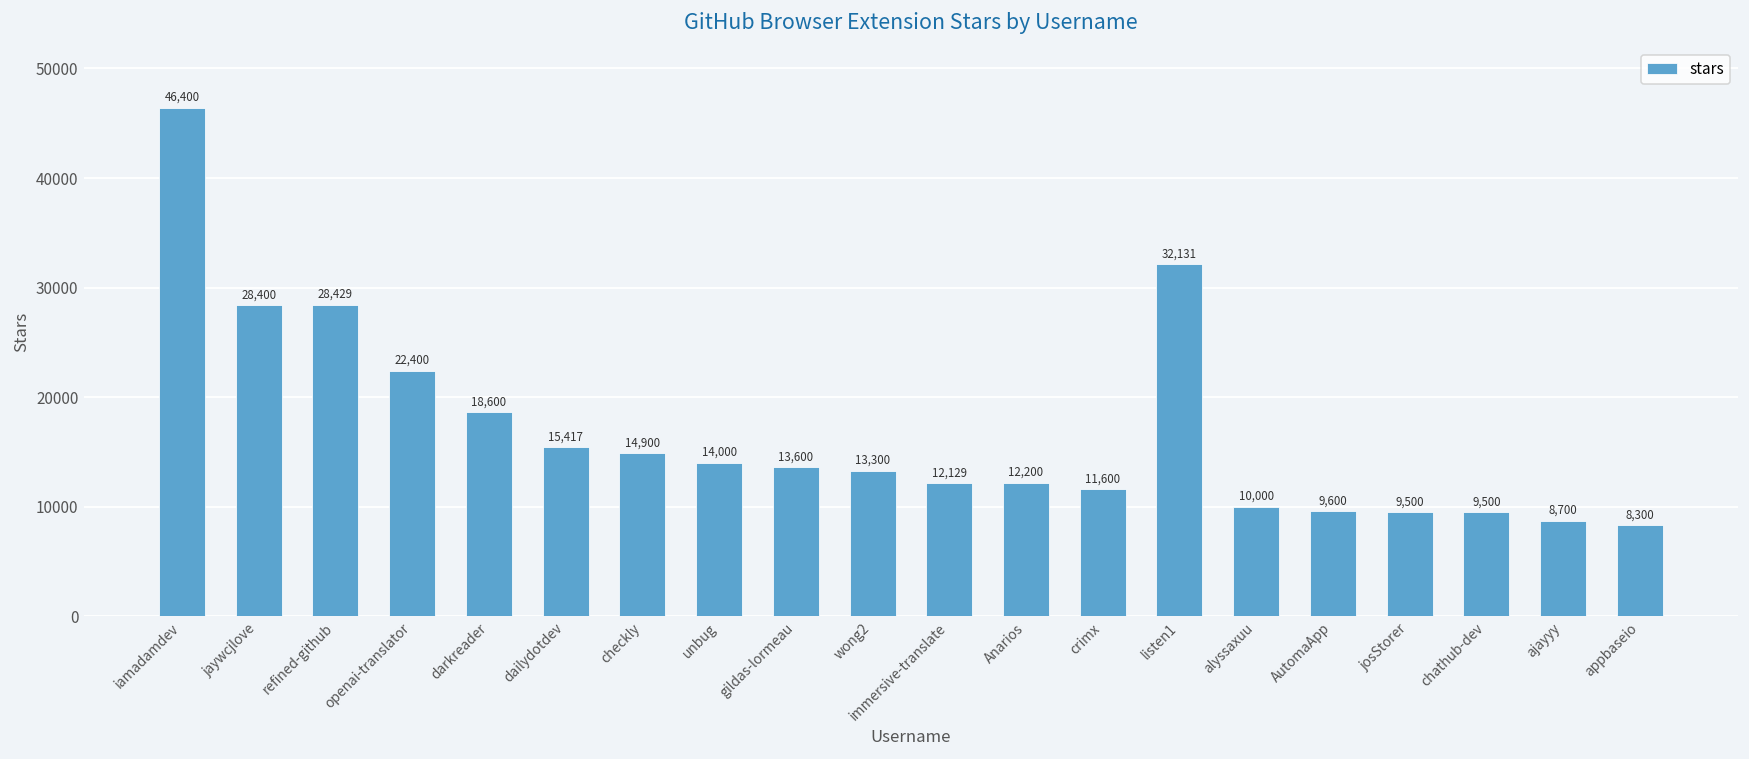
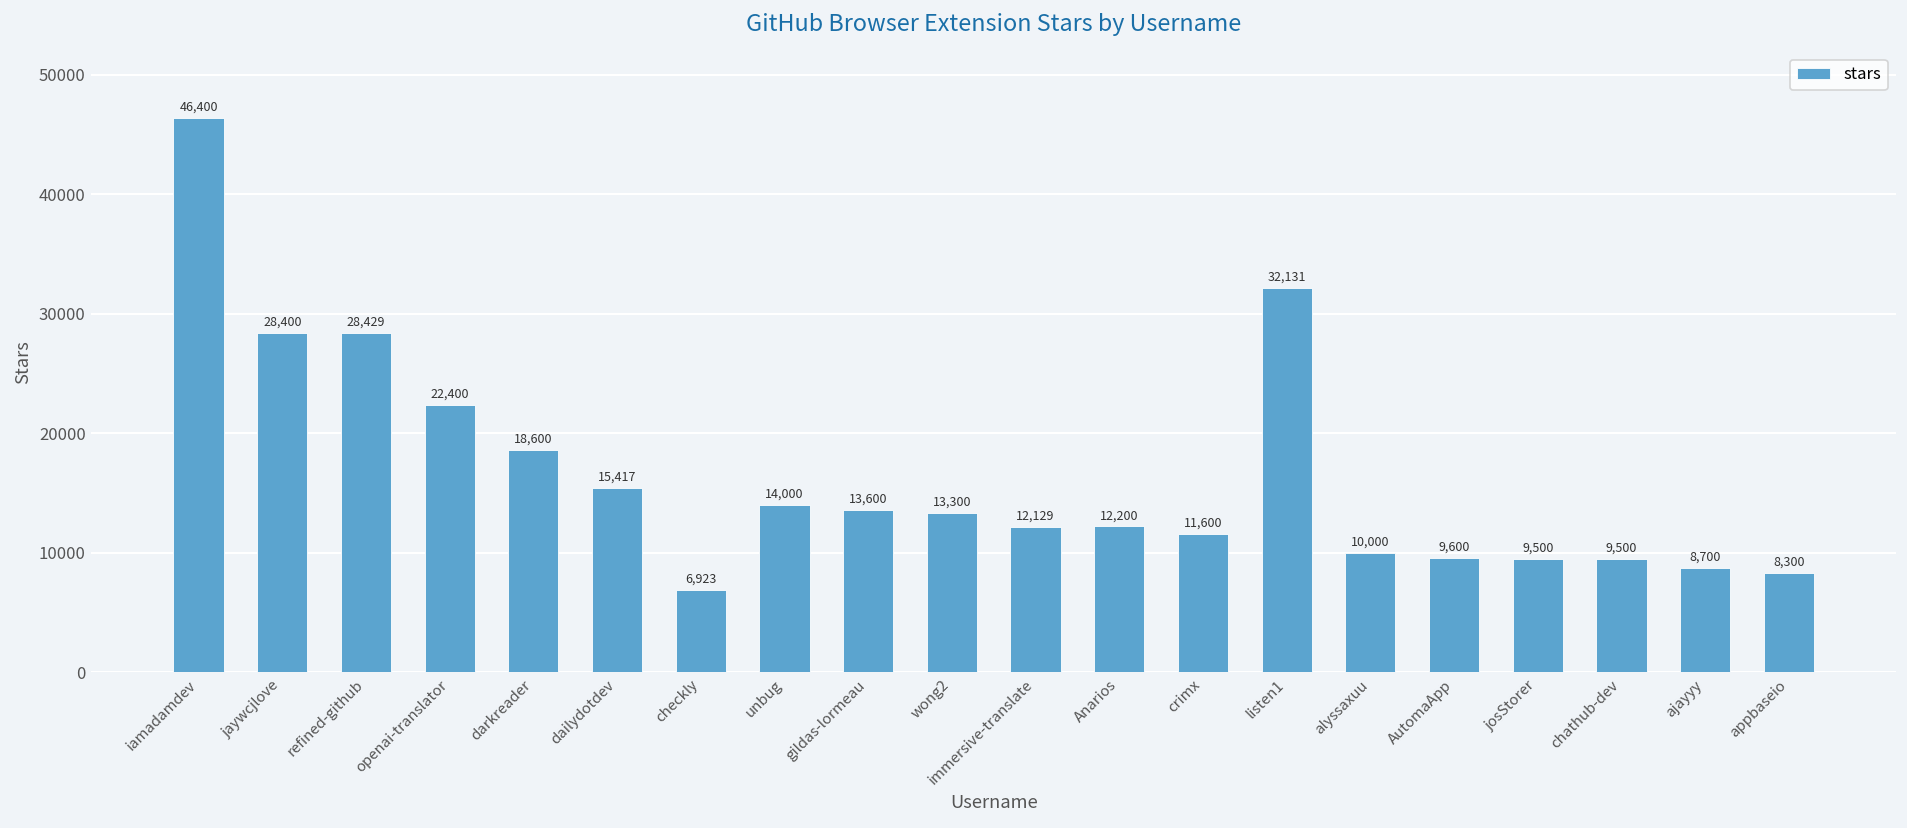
checkly: 14,900 -> 6,923
